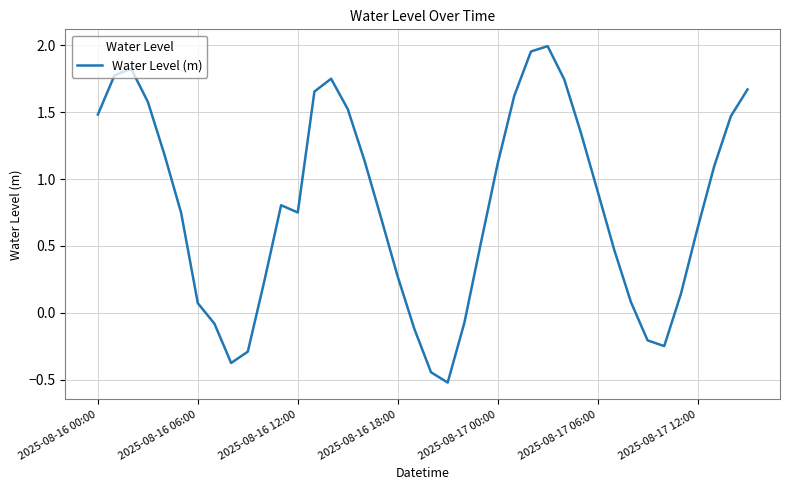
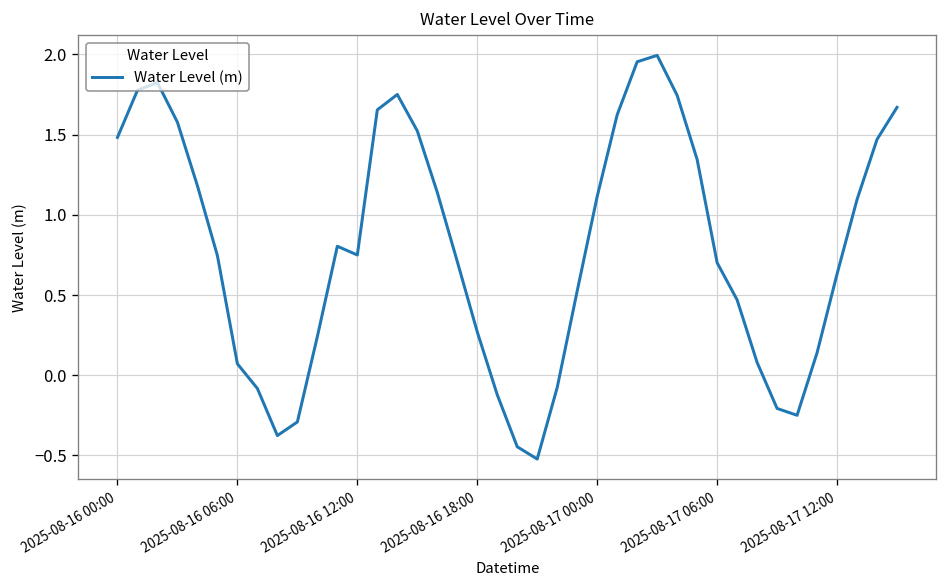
2025-08-17 06:00: 0.91 -> 0.70
